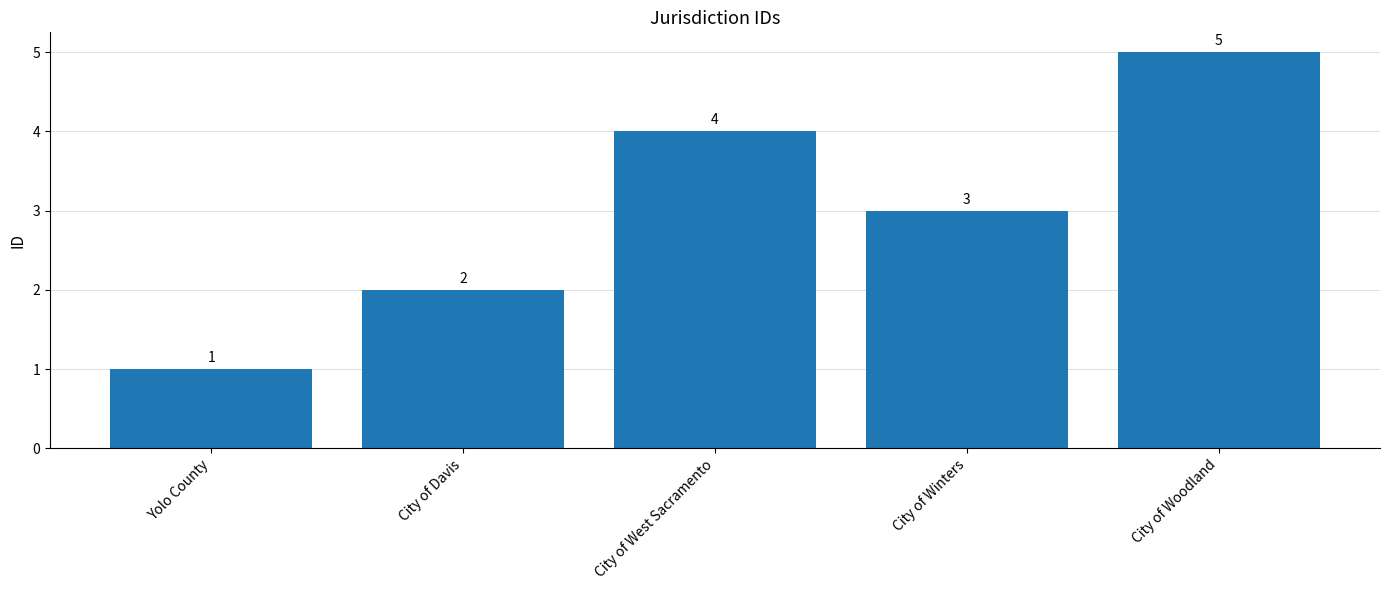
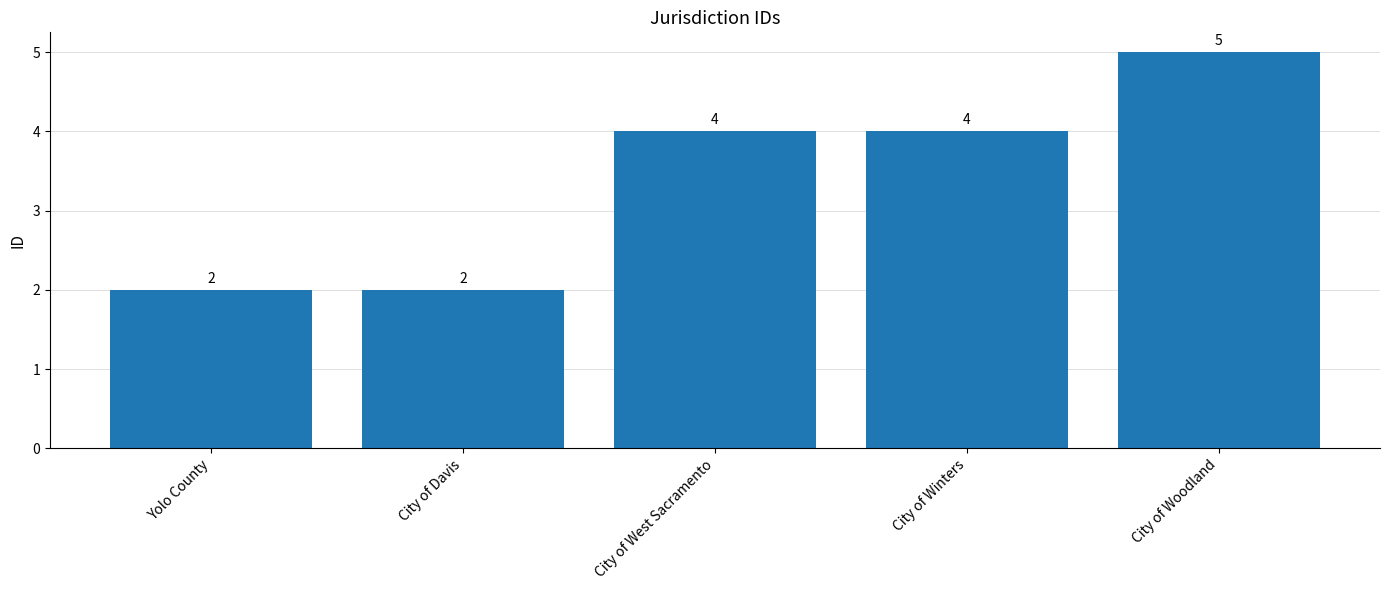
Yolo County: 1 -> 2
City of Winters: 3 -> 4
